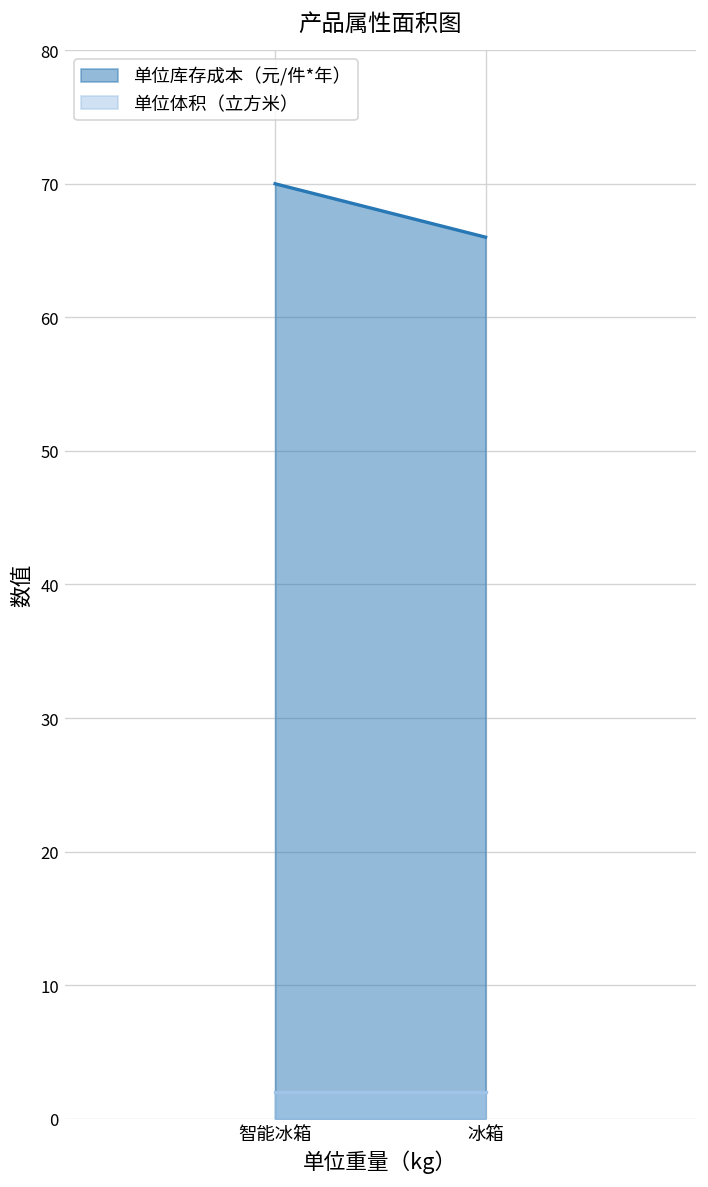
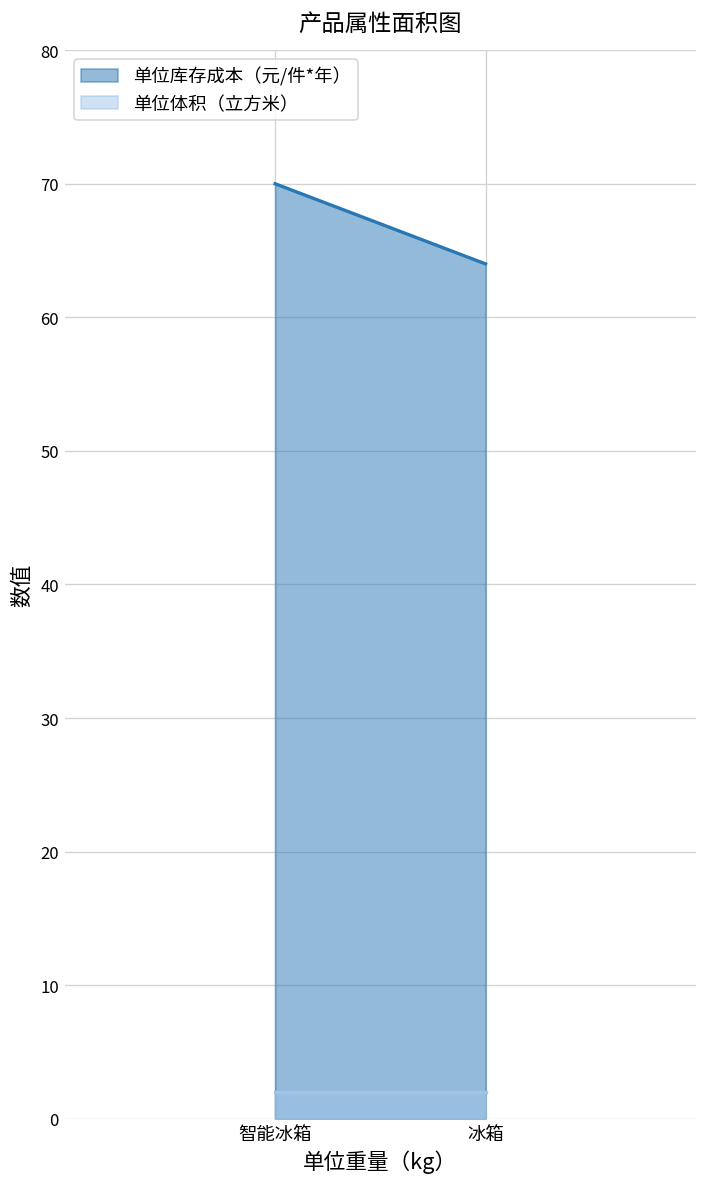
单位库存成本（元/件*年）, 冰箱: 66 -> 64
